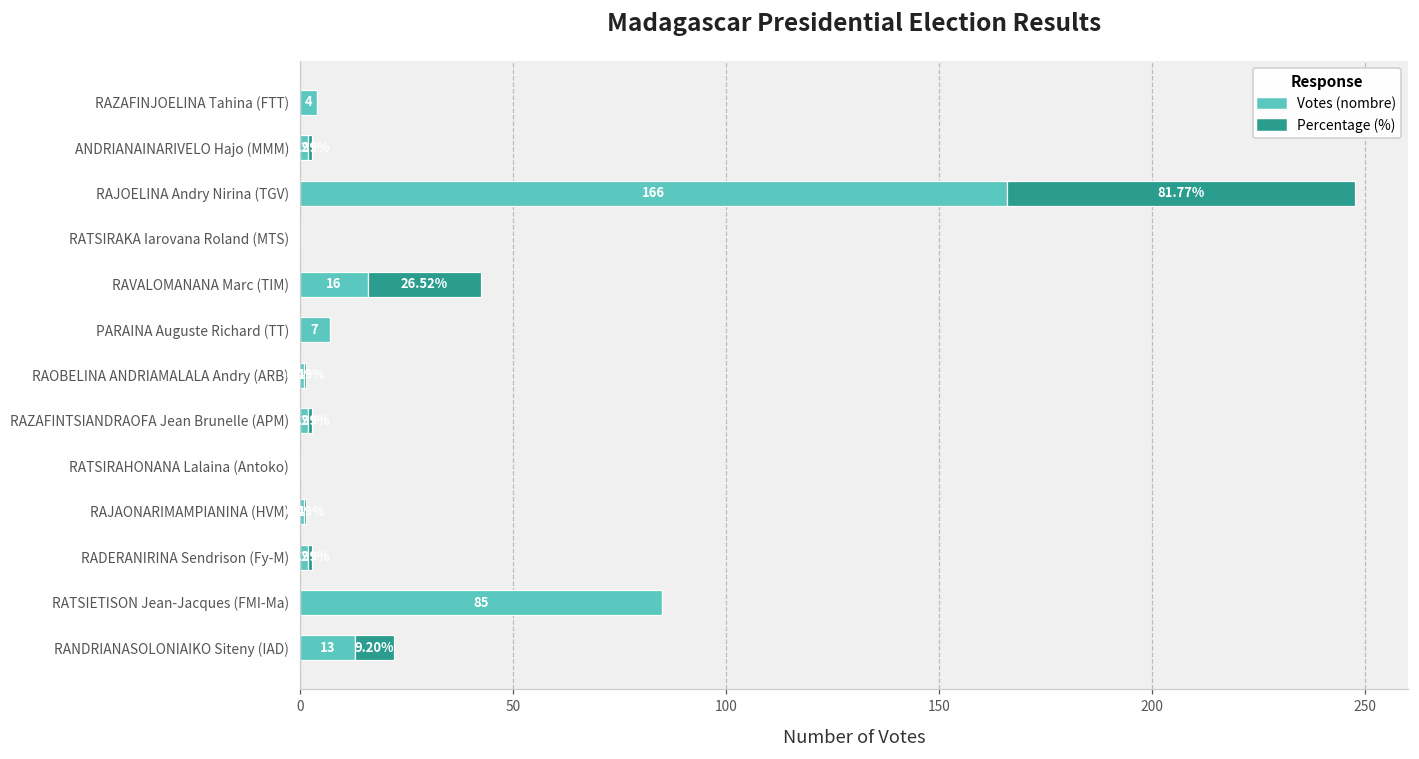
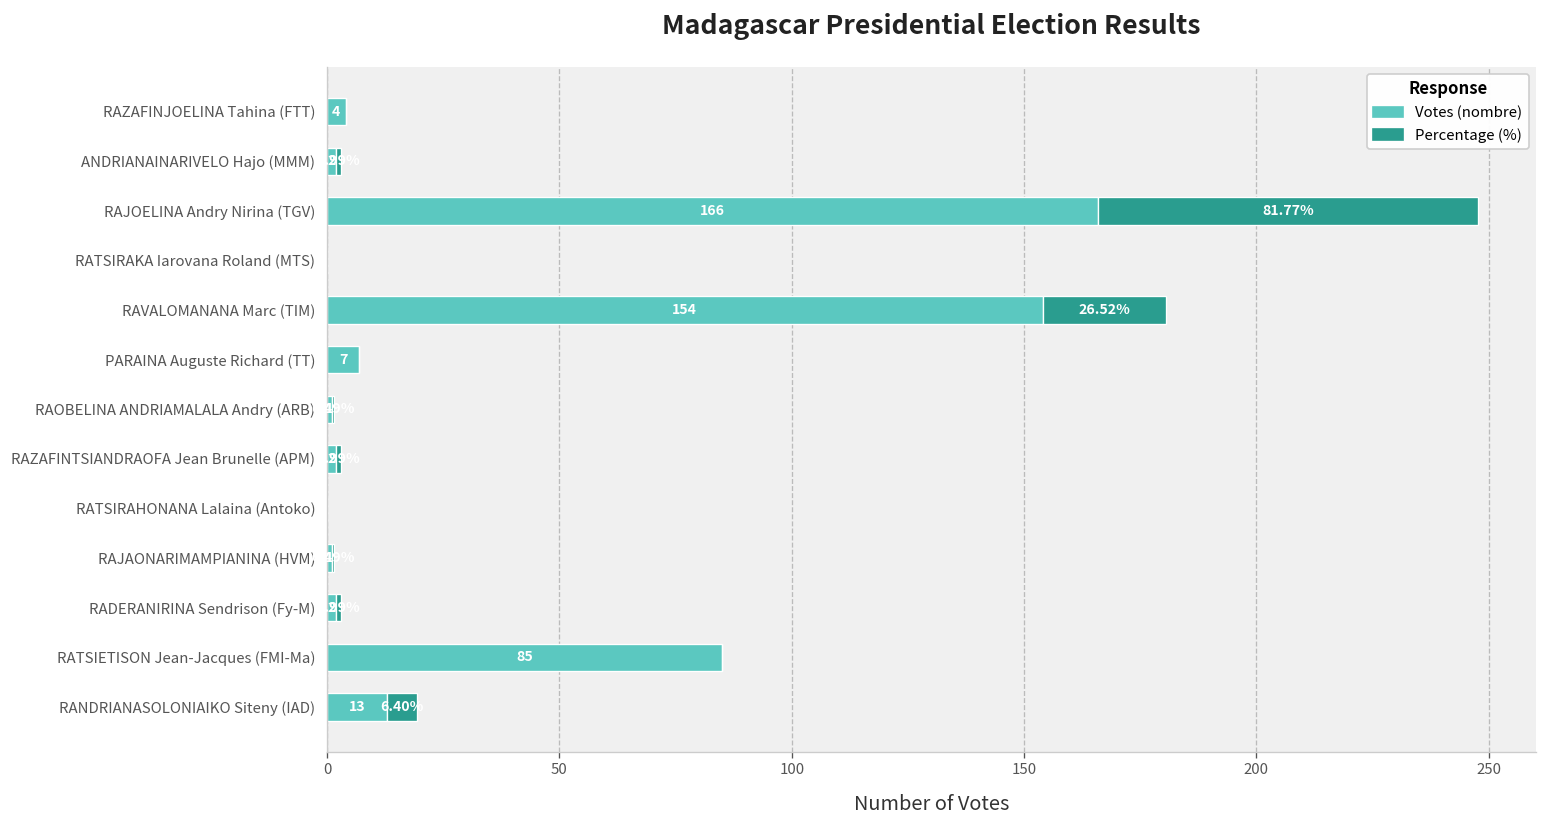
Votes (nombre), RAVALOMANANA Marc (TIM): 16 -> 154
Percentage (%), RANDRIANASOLONIAIKO Siteny (IAD): 9.20% -> 6.40%
